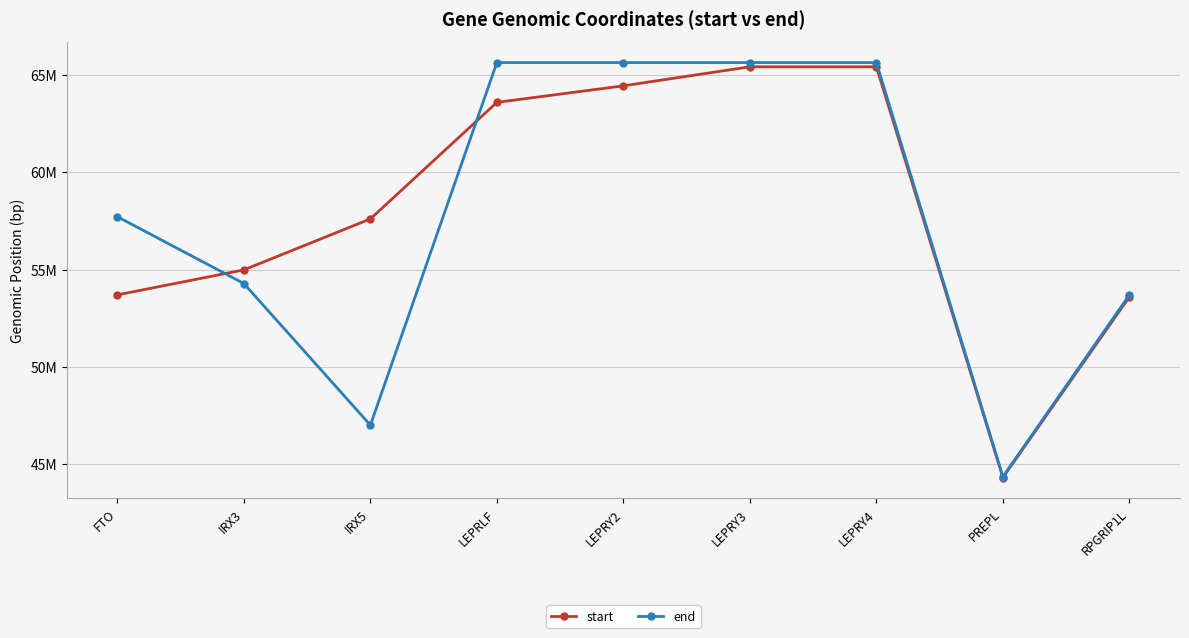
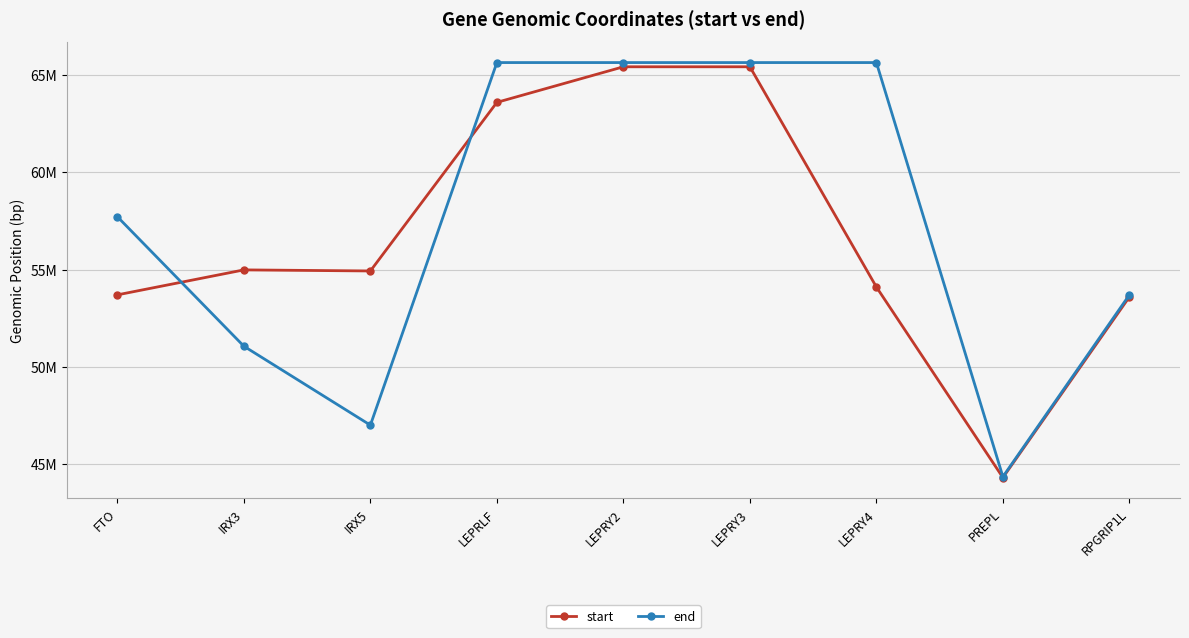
end, IRX3: 54300000 -> 51100000
start, IRX5: 57600000 -> 54900000
start, LEPRY2: 64400000 -> 65400000
start, LEPRY4: 65400000 -> 54100000
